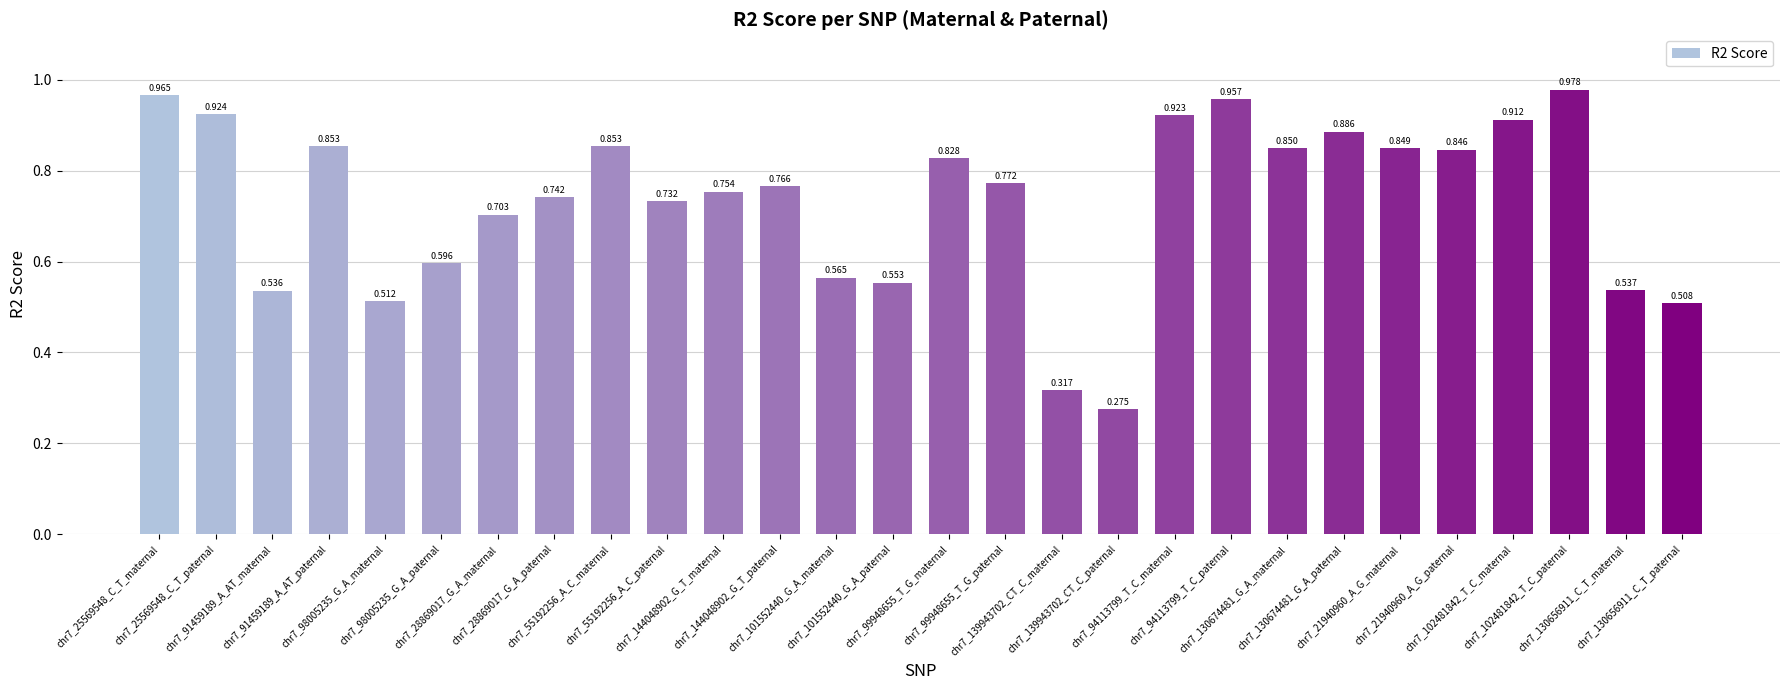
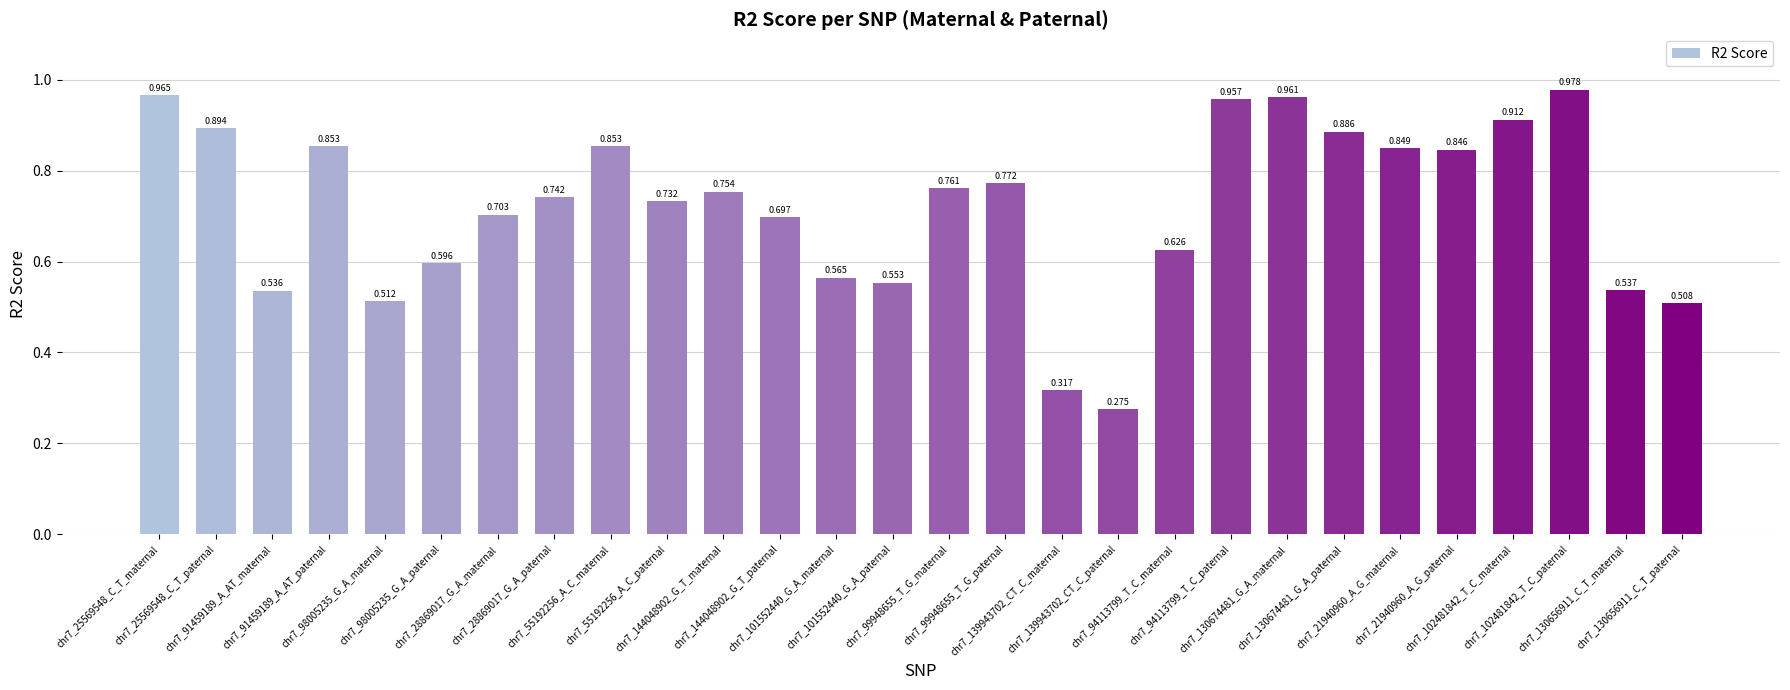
chr7_25569548_C_T_paternal: 0.924 -> 0.894
chr7_144048902_G_T_paternal: 0.766 -> 0.697
chr7_99948655_T_G_maternal: 0.828 -> 0.761
chr7_94113799_T_C_maternal: 0.923 -> 0.626
chr7_130674481_G_A_maternal: 0.850 -> 0.961
